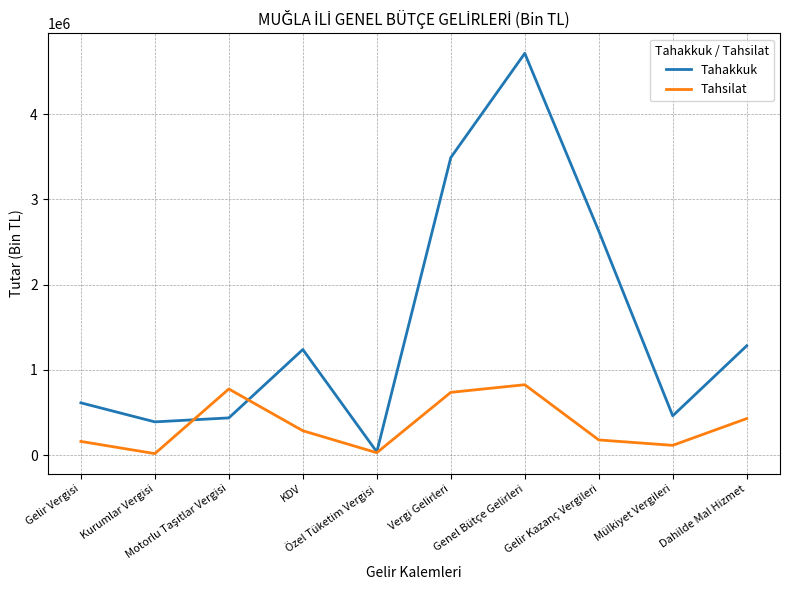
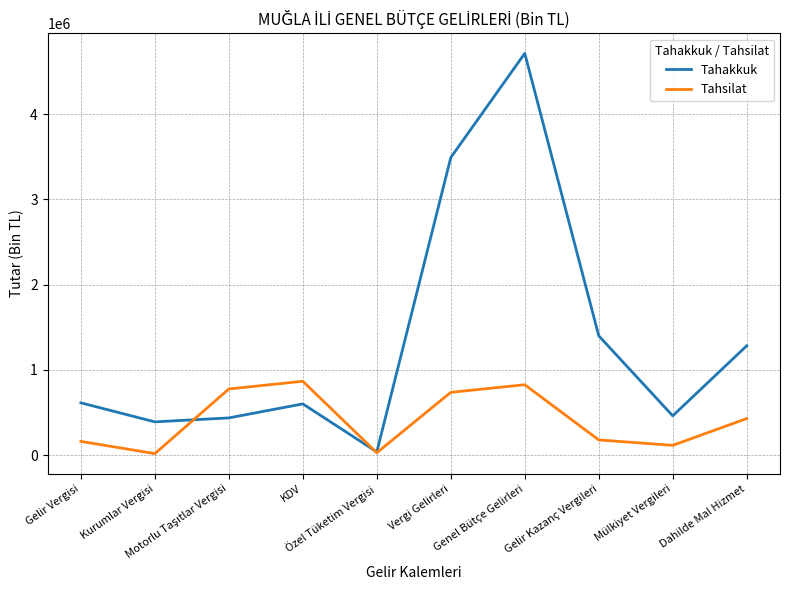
Tahakkuk, KDV: 1200000 -> 600000
Tahsilat, KDV: 300000 -> 900000
Tahakkuk, Gelir Kazanç Vergileri: 2600000 -> 1400000
